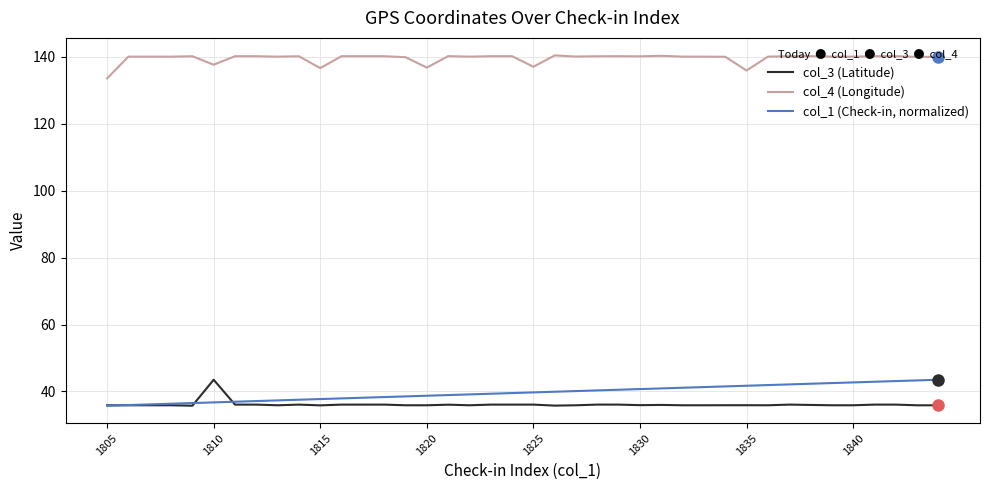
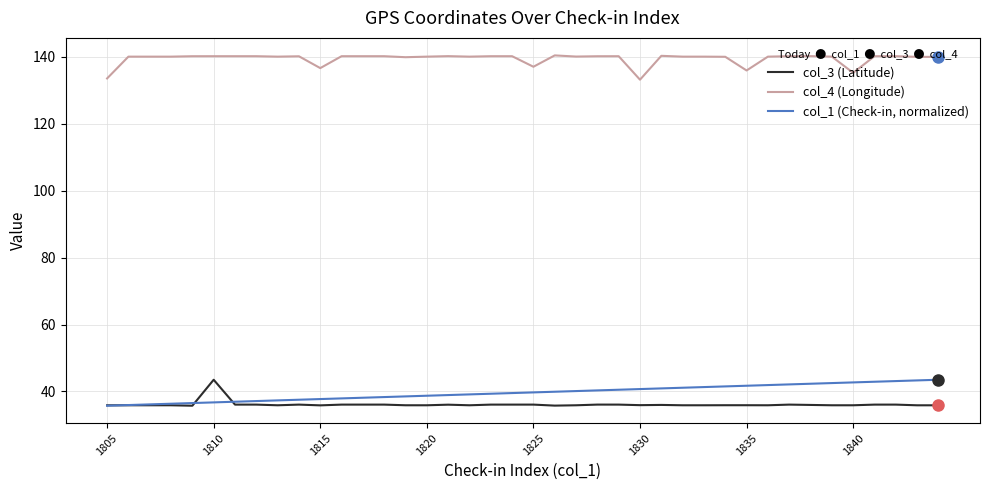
col_4 (Longitude), 1810: 138 -> 140
col_4 (Longitude), 1820: 137 -> 140
col_4 (Longitude), 1830: 140 -> 133
col_4 (Longitude), 1840: 140 -> 135
